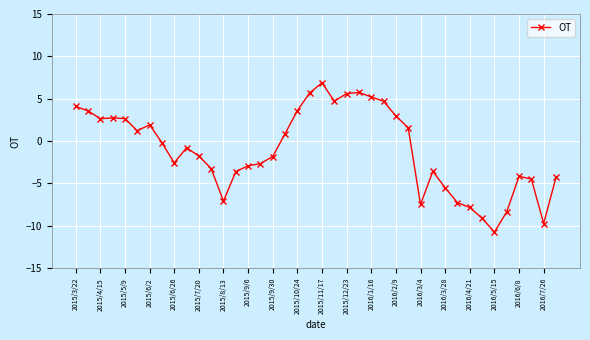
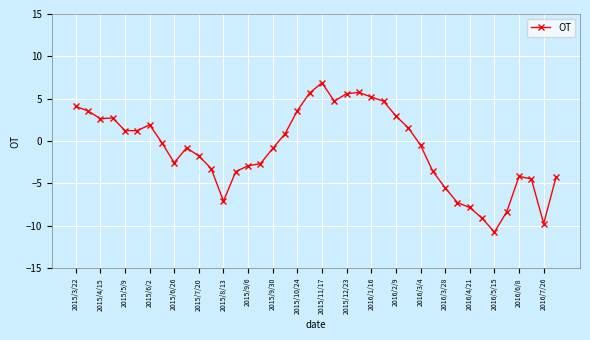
2015/5/9: 3 -> 1
2015/9/30: -2 -> -1
2016/3/4: -7 -> 0
